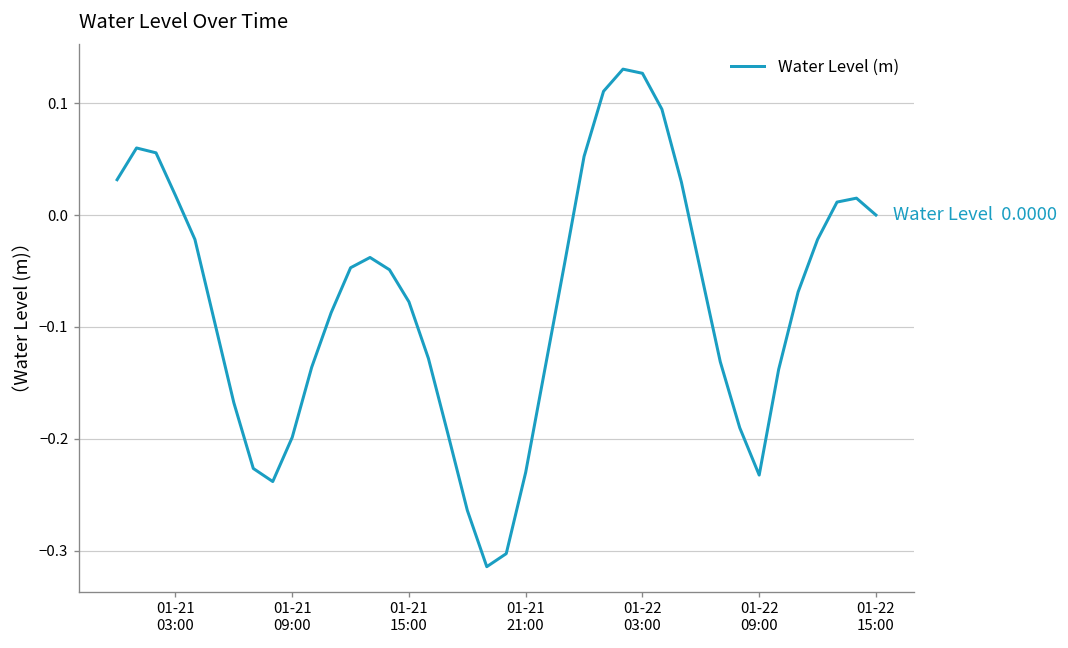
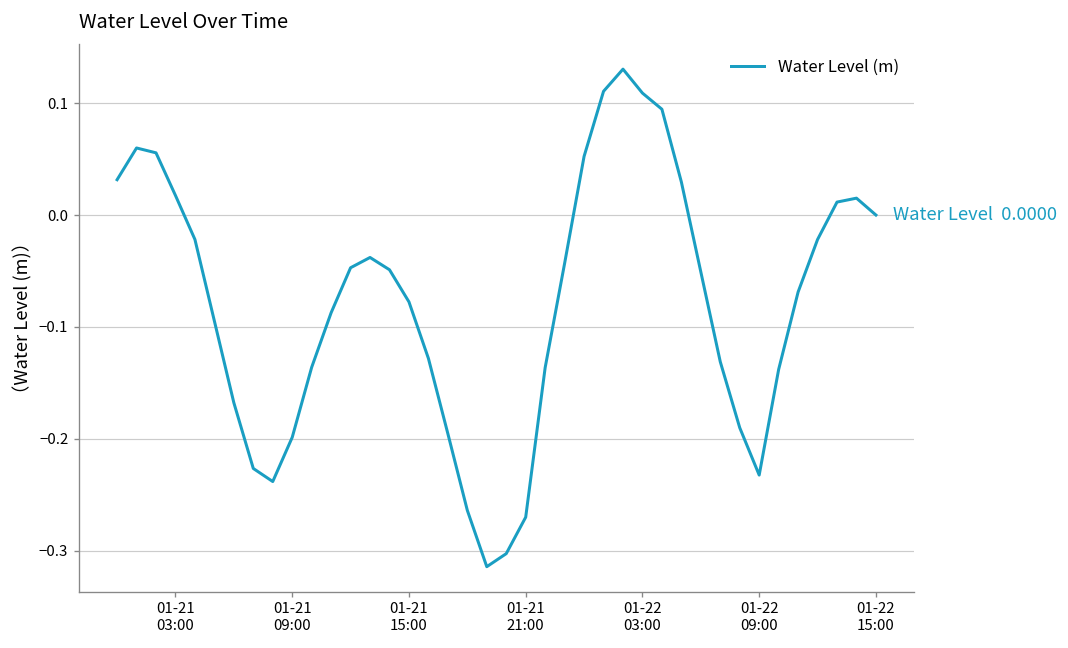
01-21 21:00: -0.23 -> -0.27
01-22 03:00: 0.13 -> 0.11
